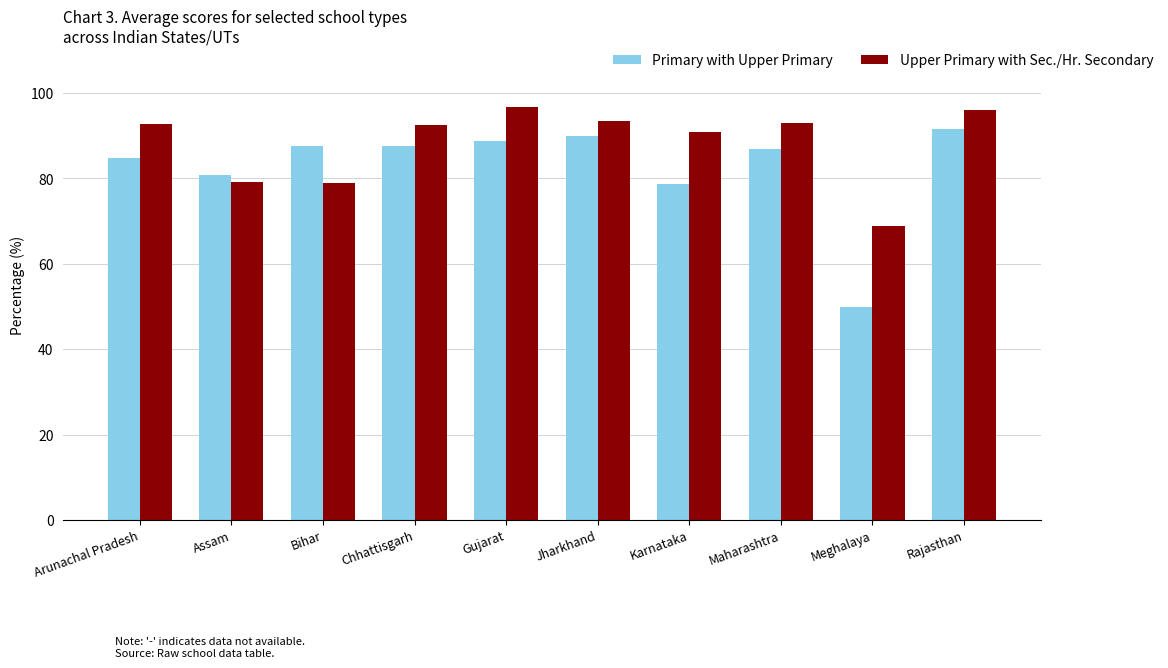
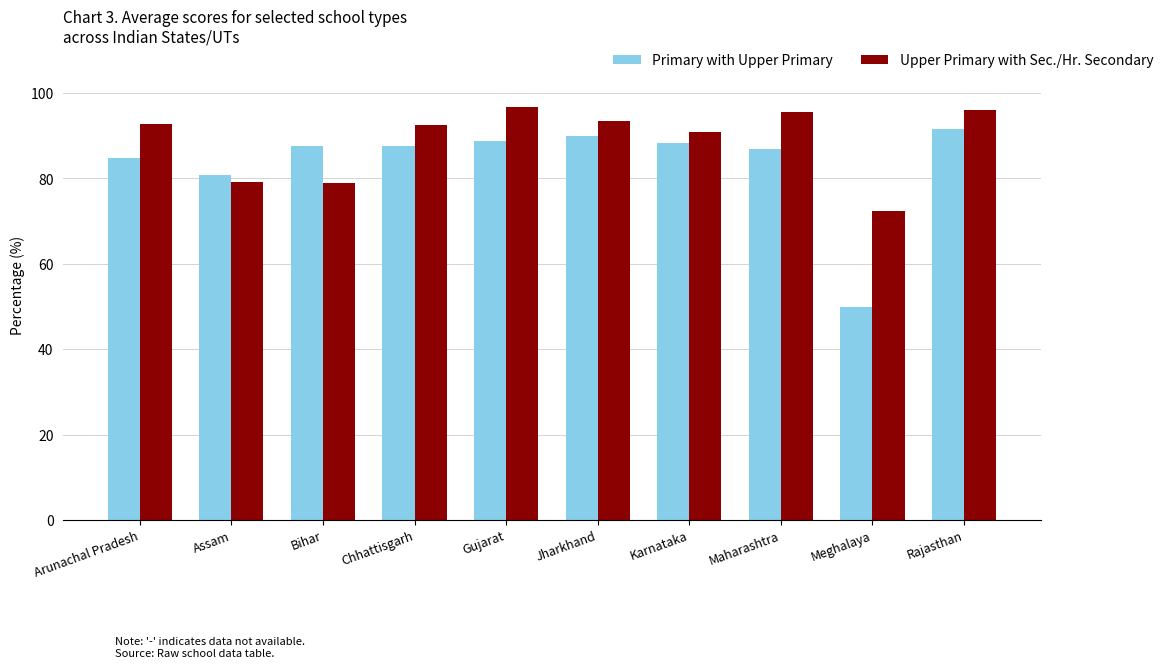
Primary with Upper Primary, Karnataka: 79 -> 88
Upper Primary with Sec./Hr. Secondary, Maharashtra: 93 -> 96
Upper Primary with Sec./Hr. Secondary, Meghalaya: 69 -> 72
